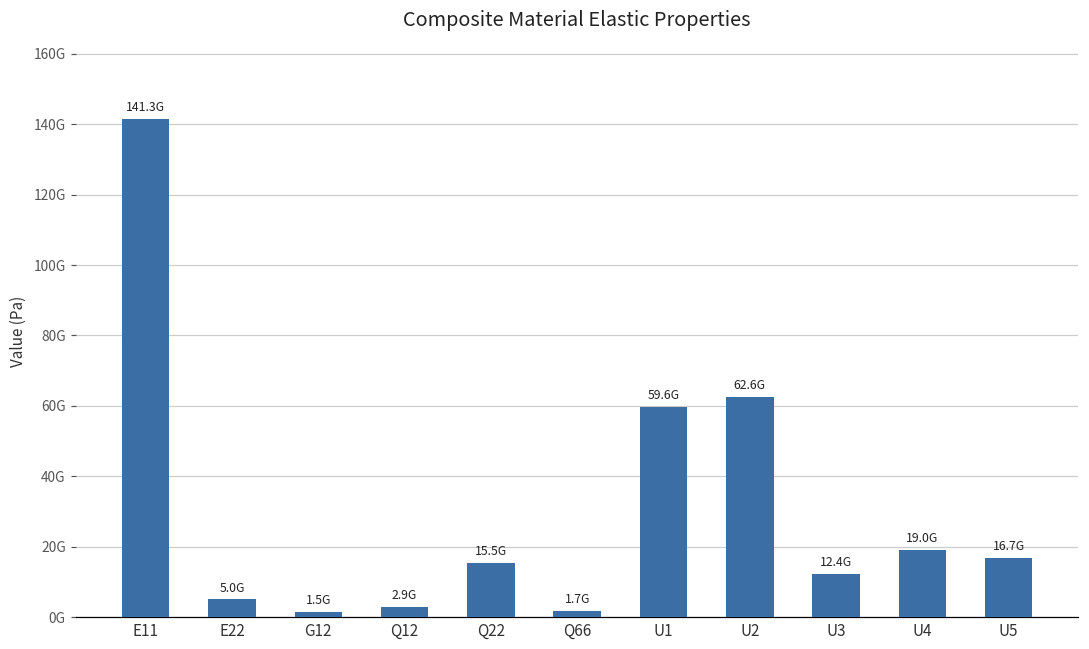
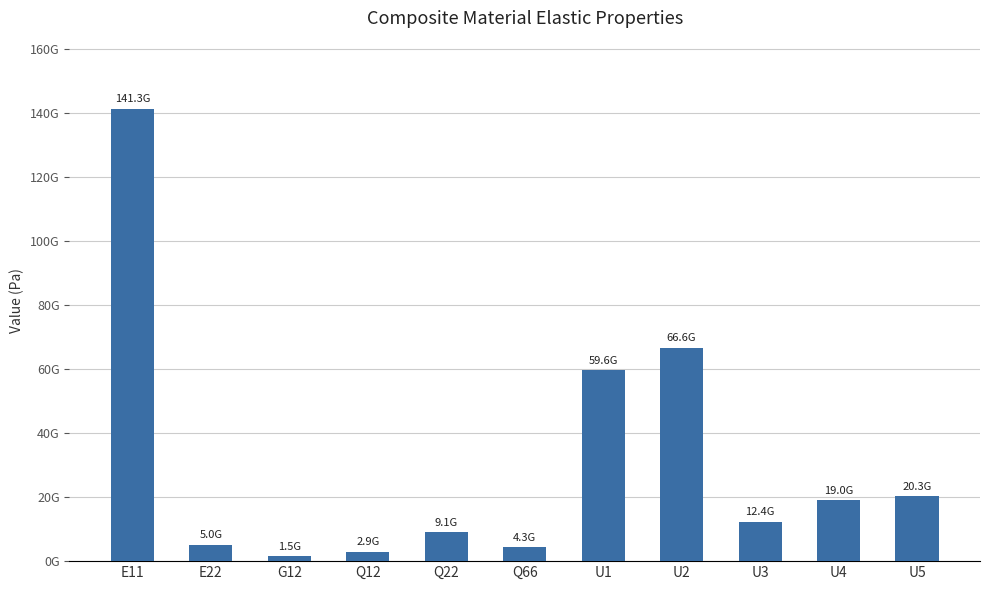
Q22: 15.5G -> 9.1G
Q66: 1.7G -> 4.3G
U2: 62.6G -> 66.6G
U5: 16.7G -> 20.3G
